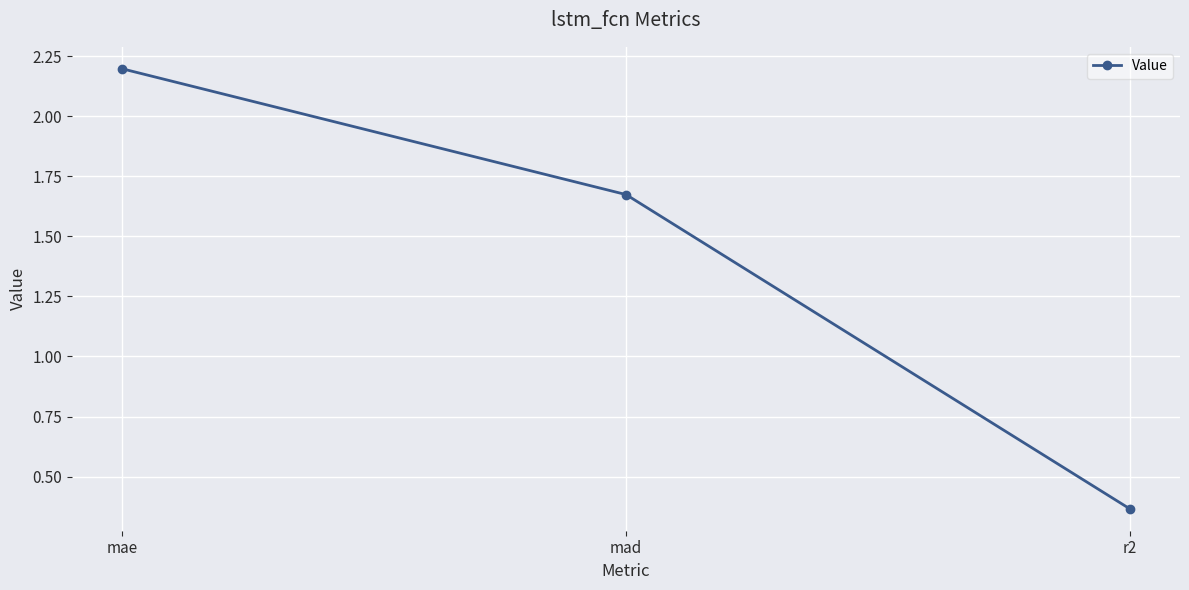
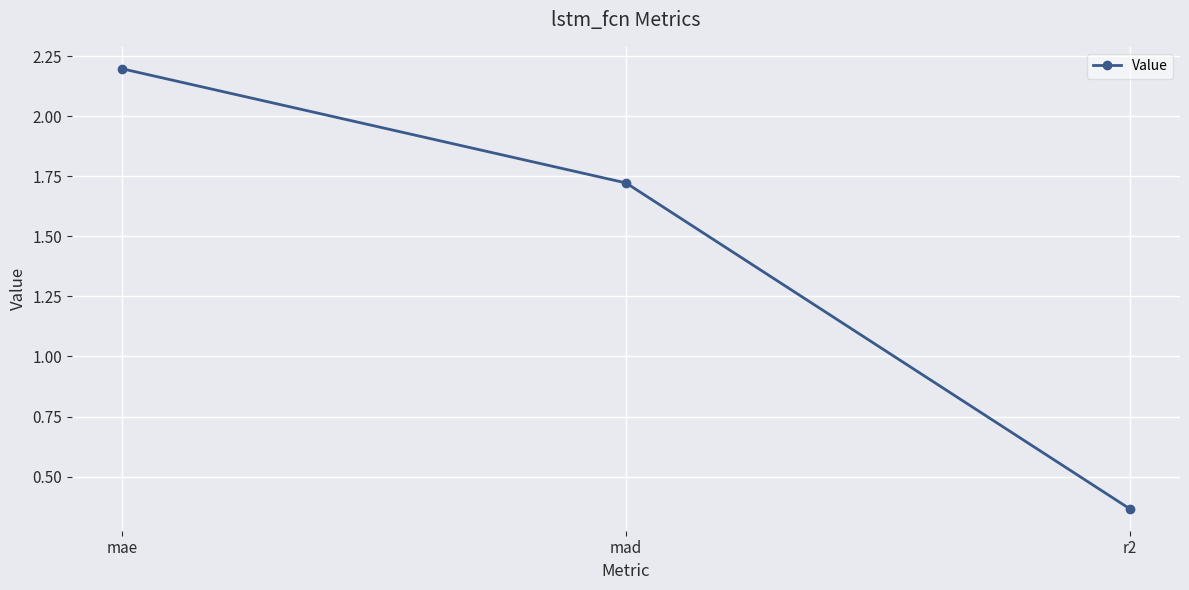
mad: 1.67 -> 1.72
